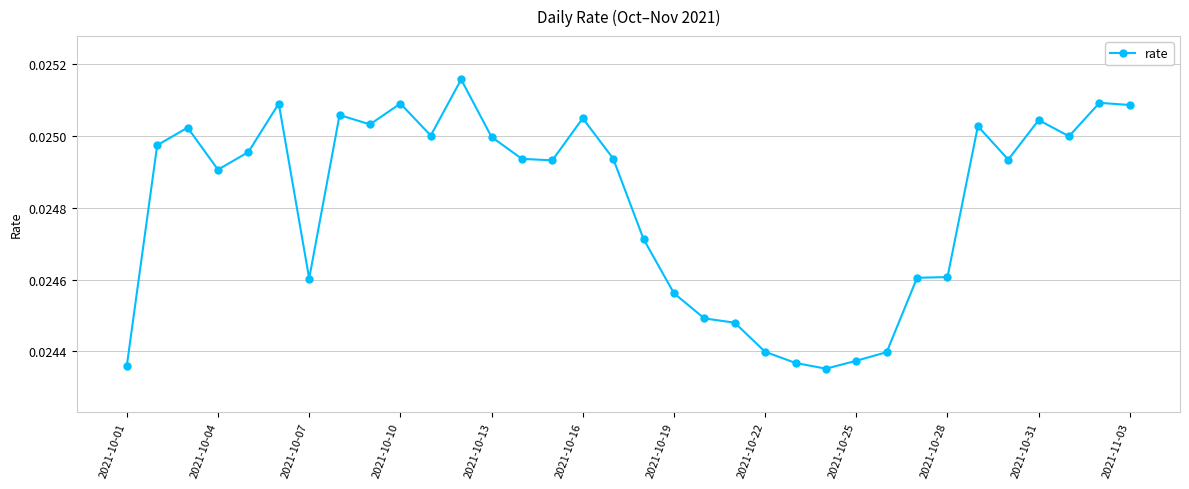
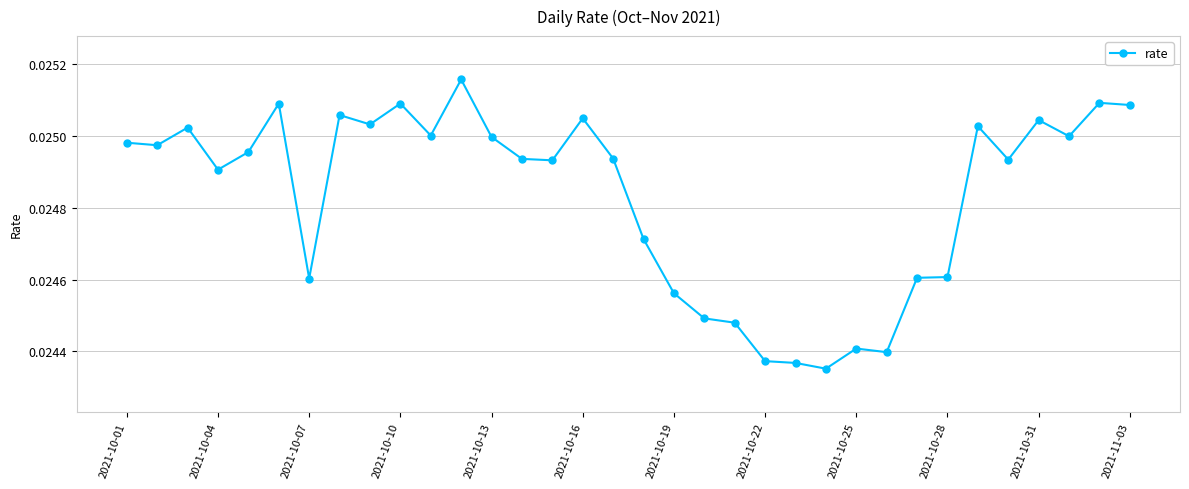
2021-10-01: 0.02436 -> 0.02498
2021-10-22: 0.02440 -> 0.02437
2021-10-25: 0.02437 -> 0.02441
